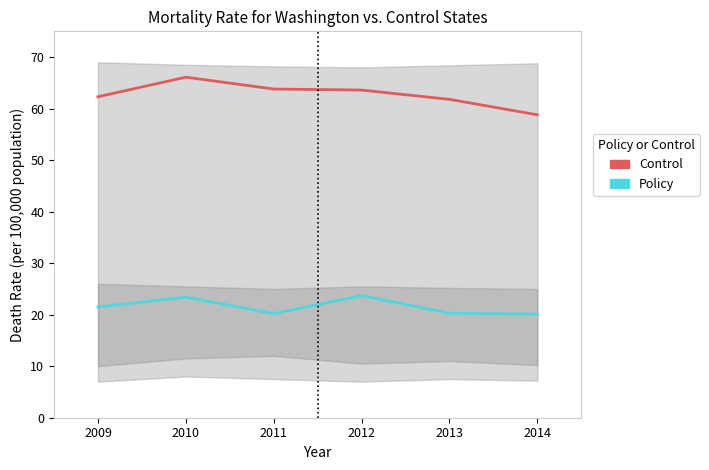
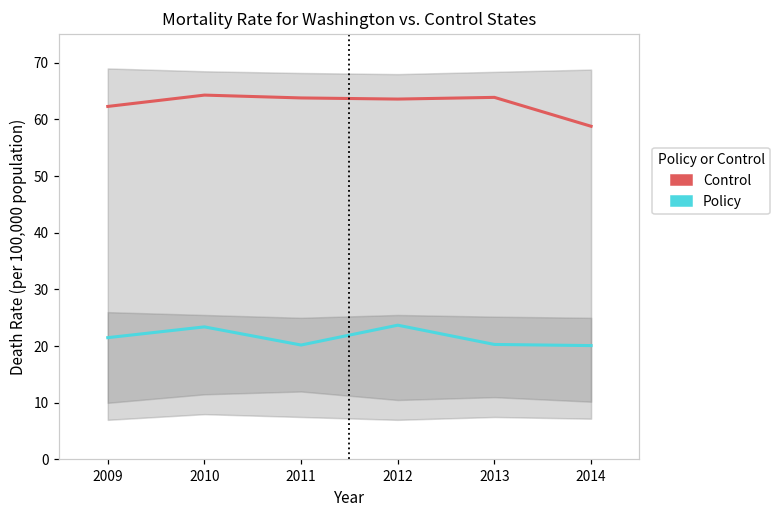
Control, 2010: 66 -> 64
Control, 2013: 62 -> 64
